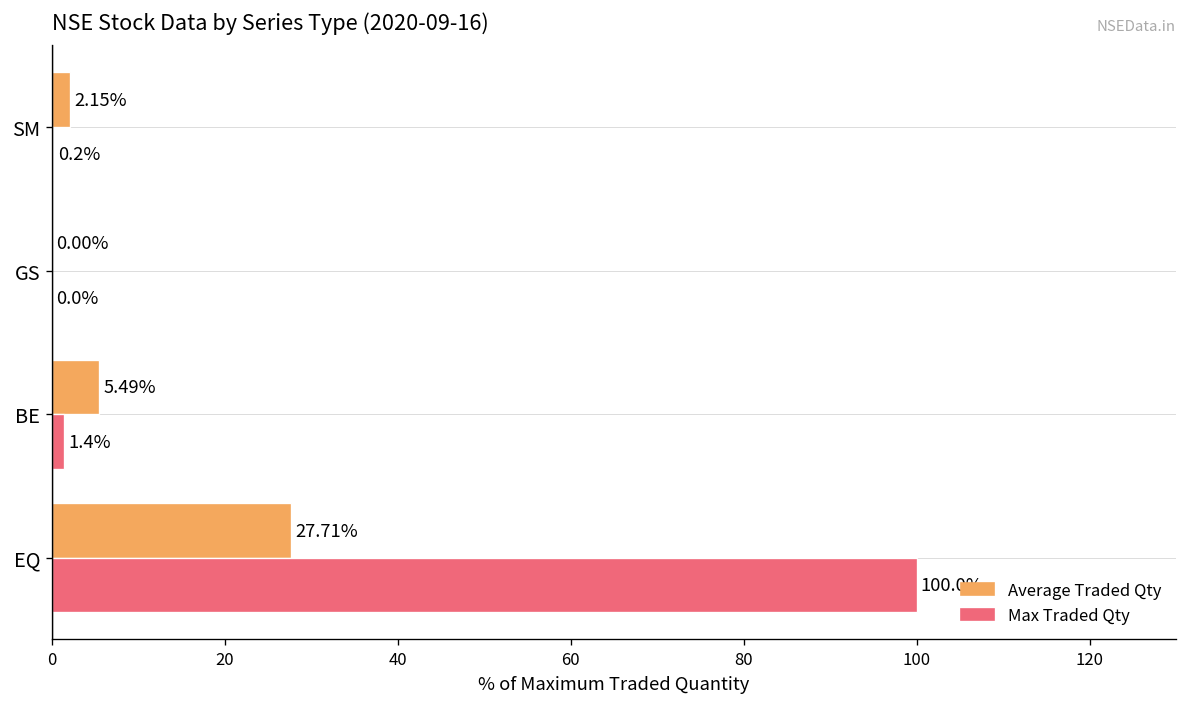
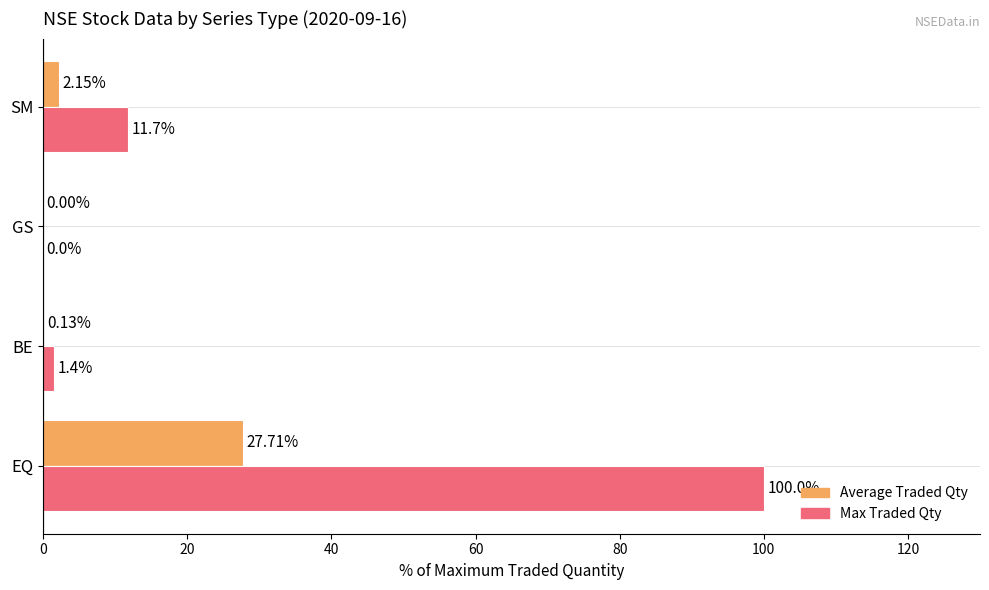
Max Traded Qty, SM: 0.2% -> 11.7%
Average Traded Qty, BE: 5.49% -> 0.13%
